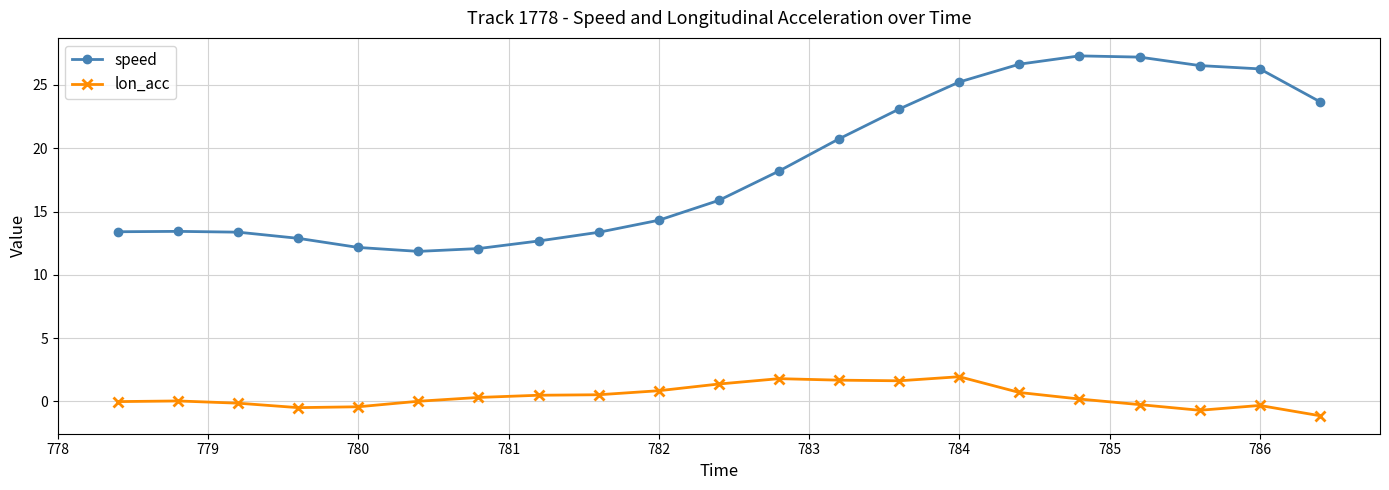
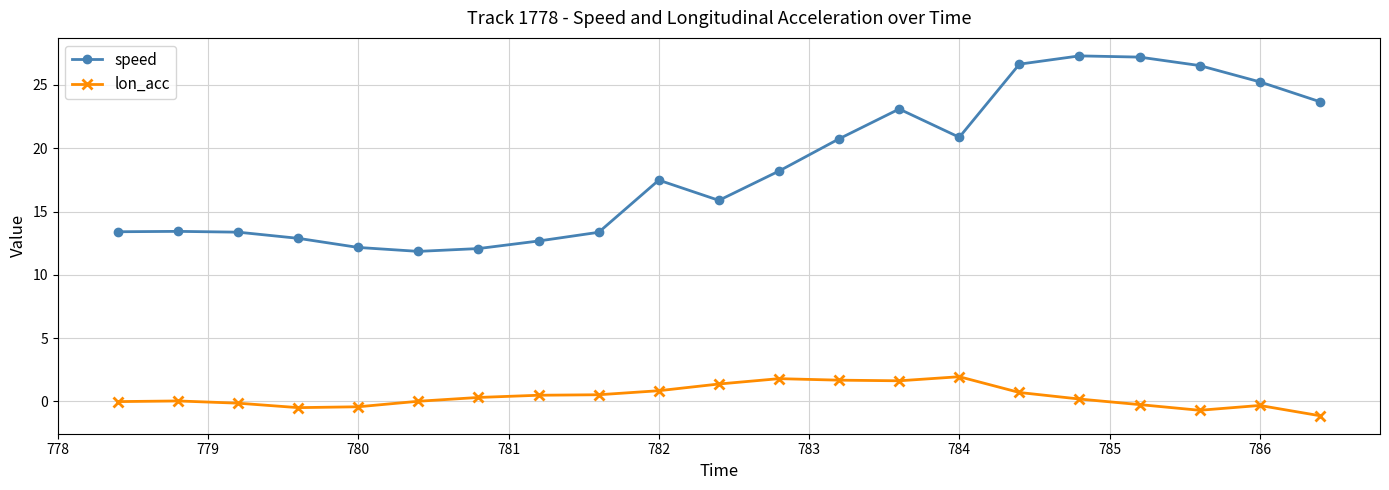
speed, 782: 14.3 -> 17.5
speed, 784: 25.2 -> 20.9
speed, 786: 26.3 -> 25.2
